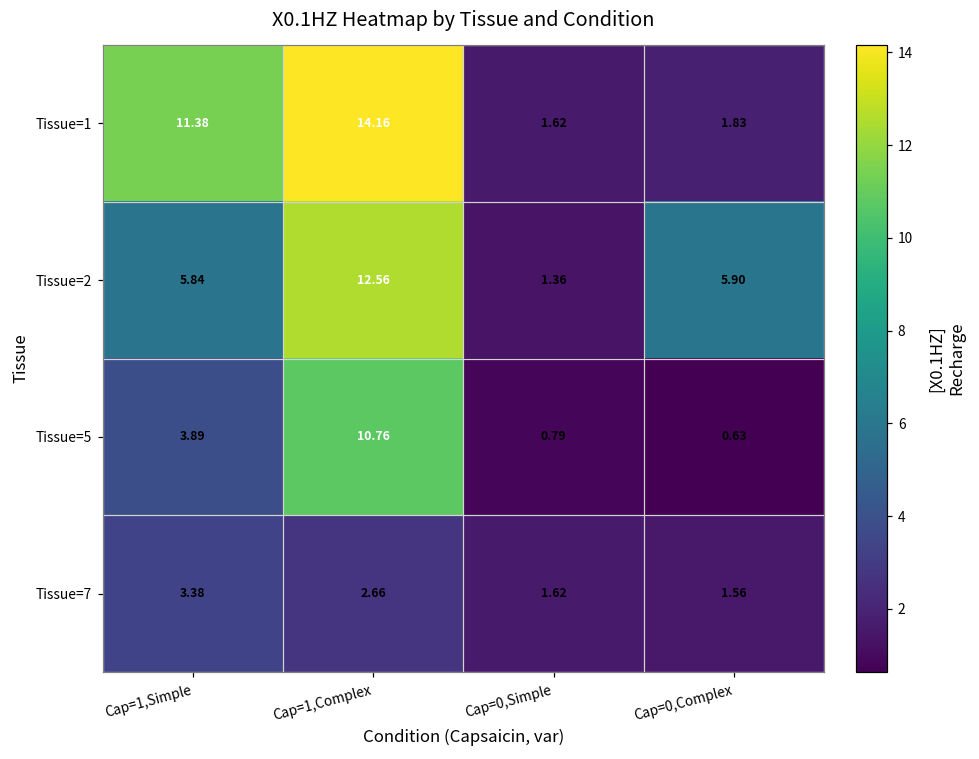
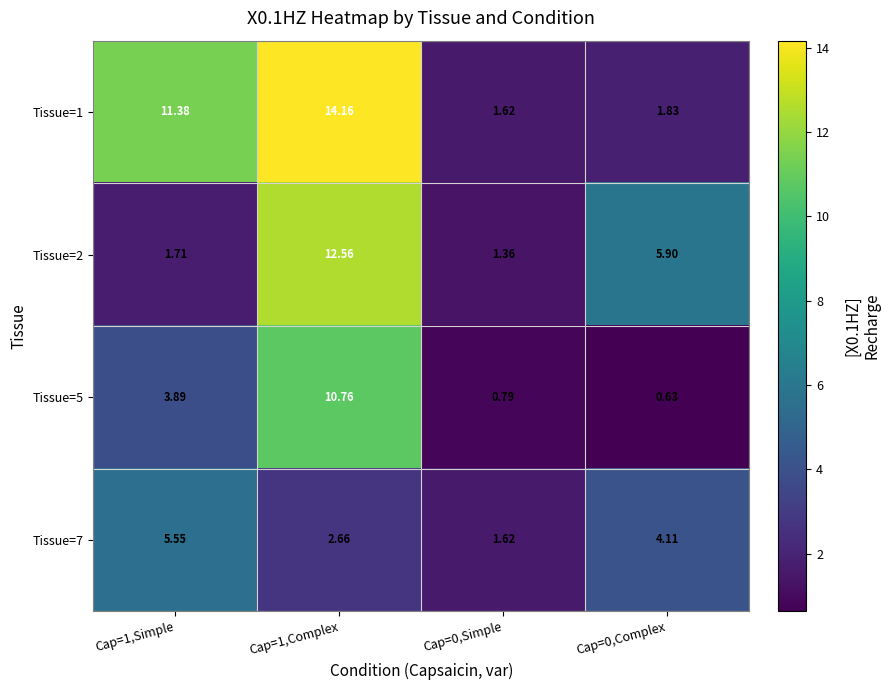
Tissue=2, Cap=1,Simple: 5.84 -> 1.71
Tissue=7, Cap=1,Simple: 3.38 -> 5.55
Tissue=7, Cap=0,Complex: 1.56 -> 4.11
